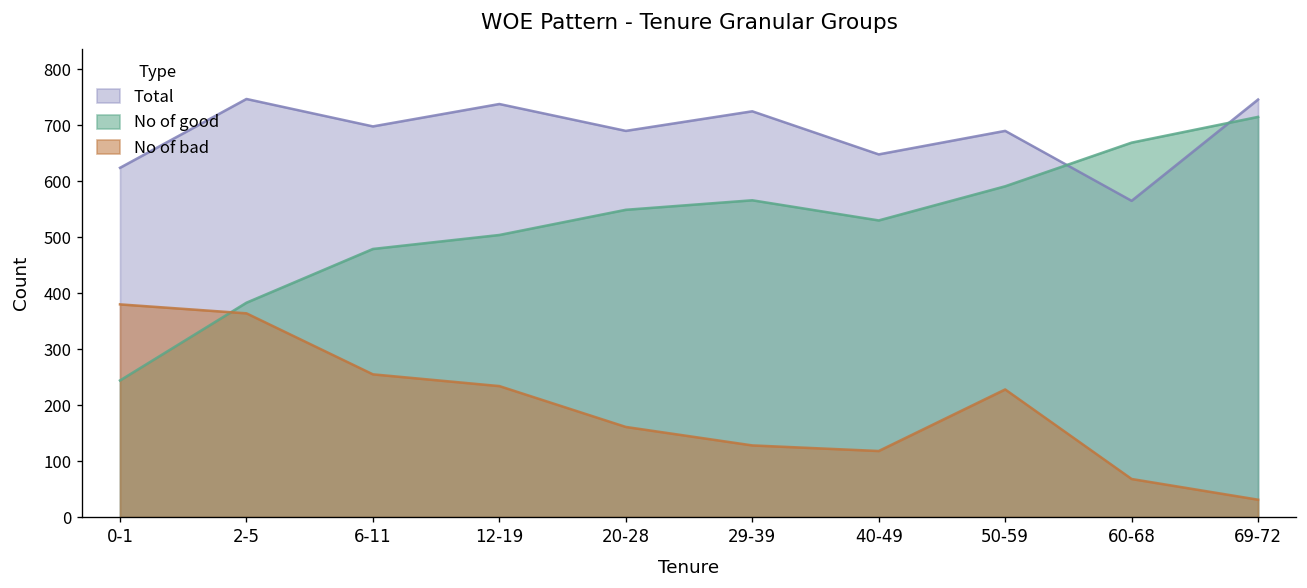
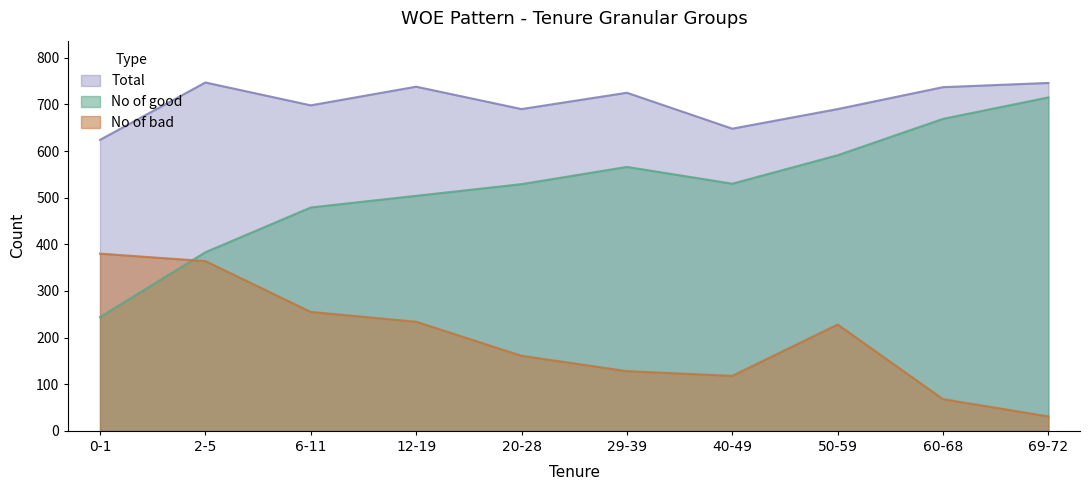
No of good, 20-28: 550 -> 530
Total, 60-68: 570 -> 740
